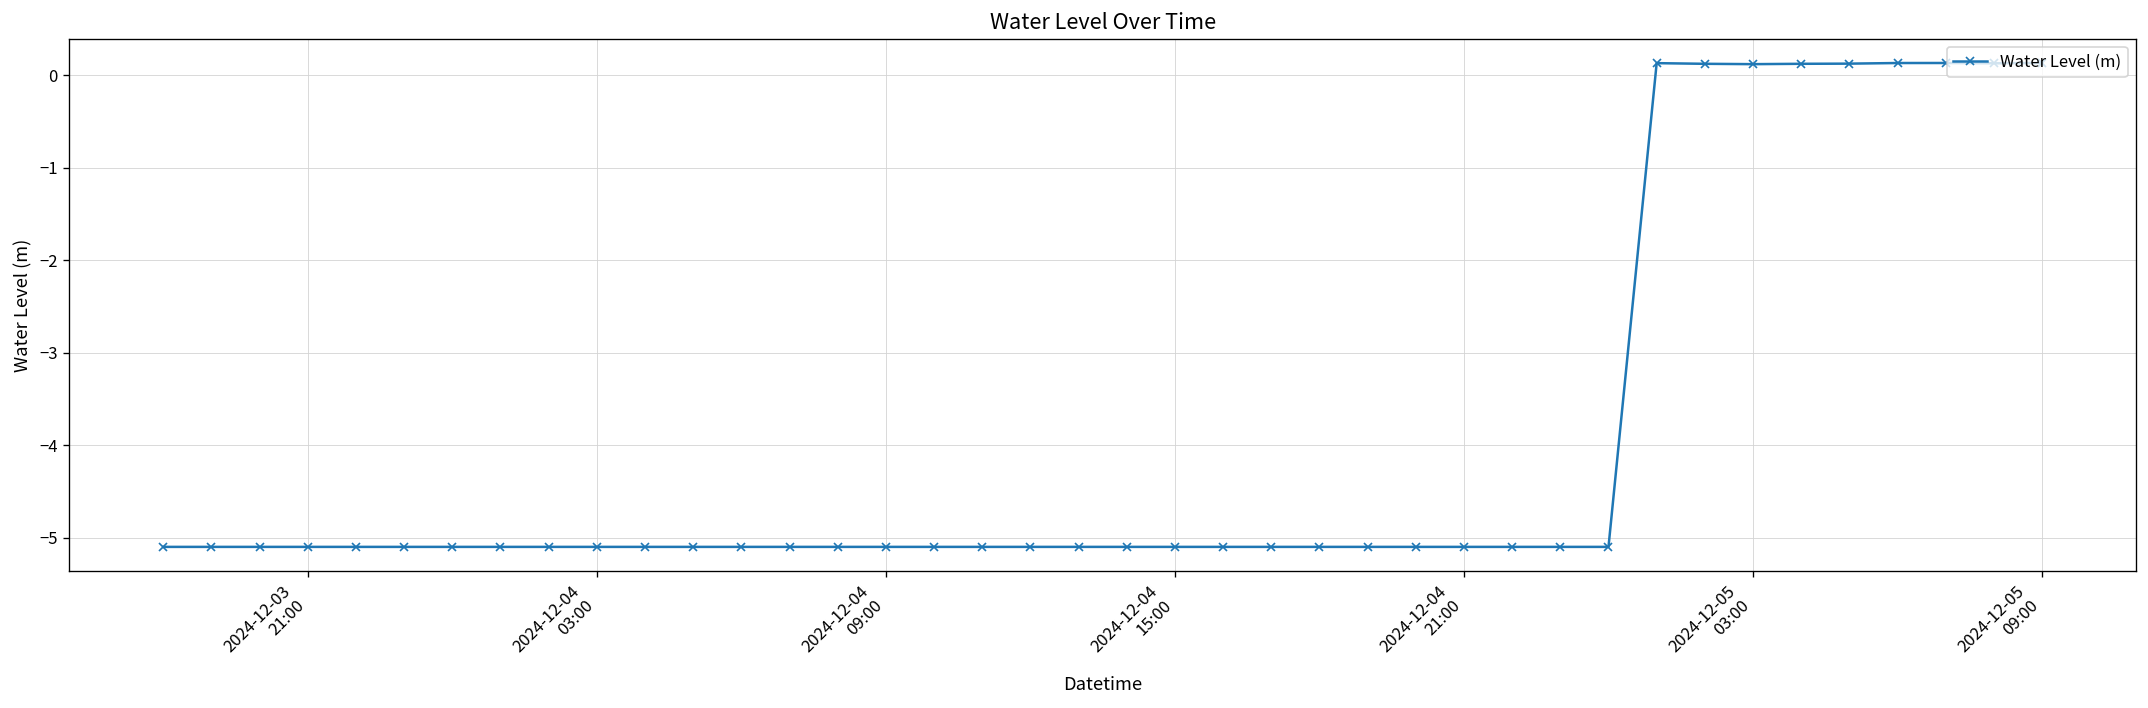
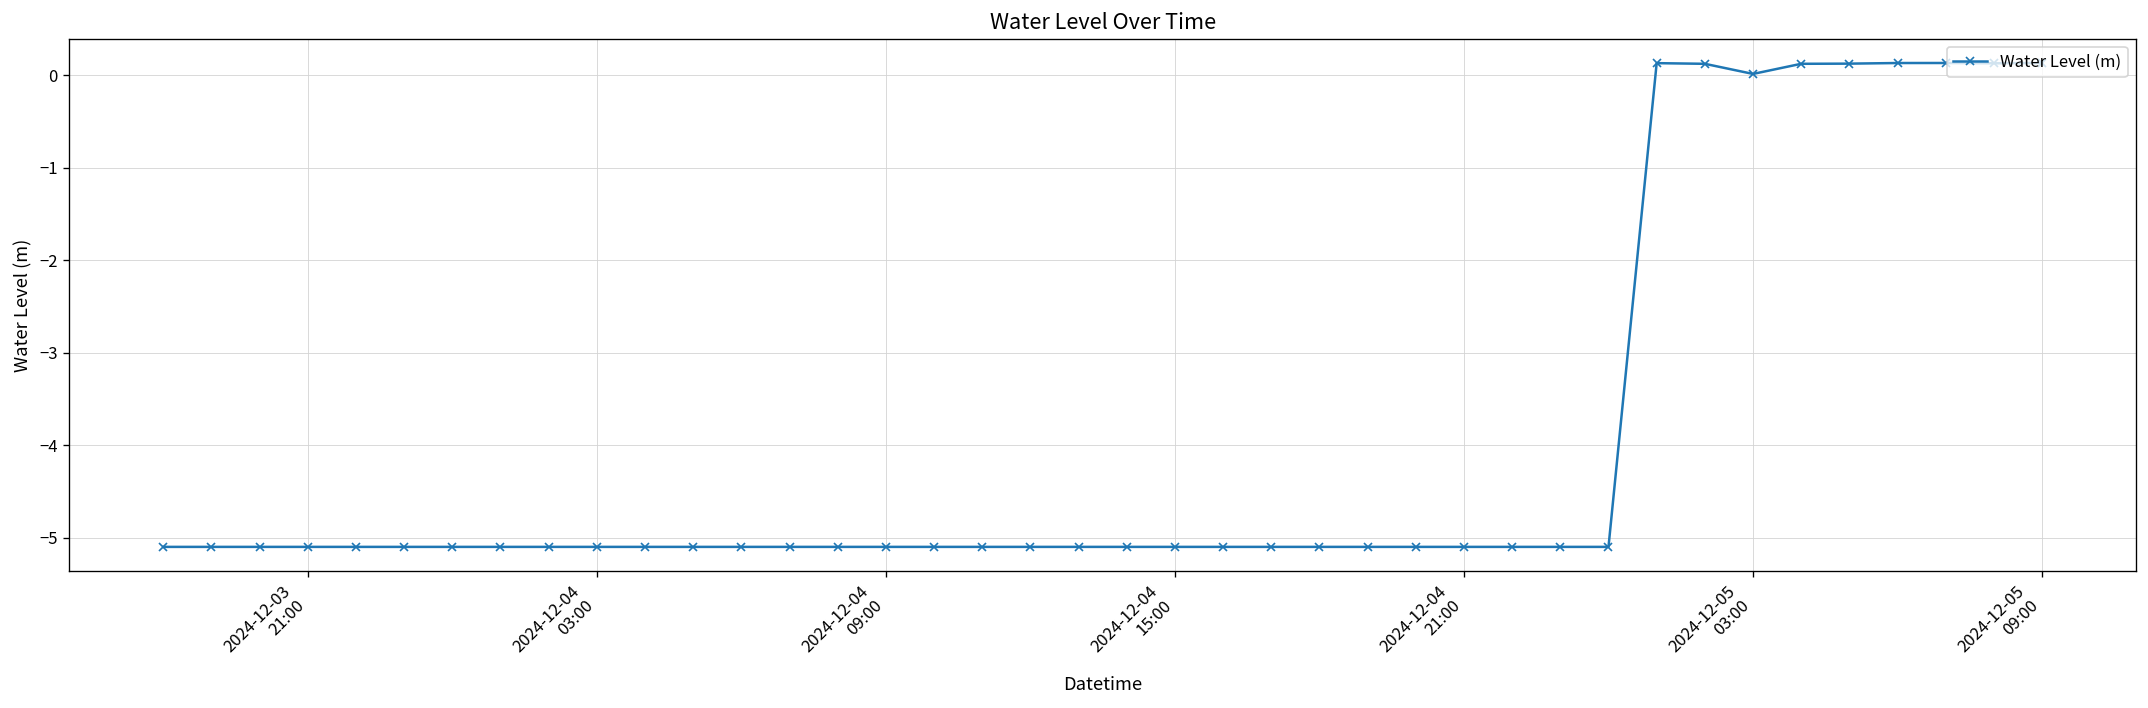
2024-12-05 03:00: 0.1 -> 0.0
